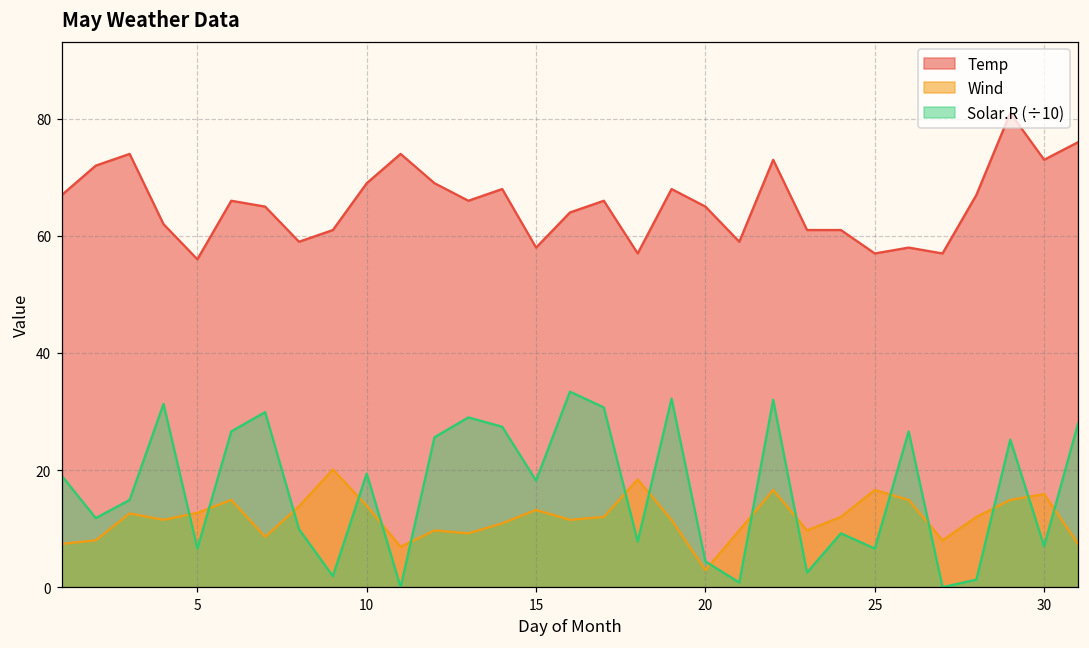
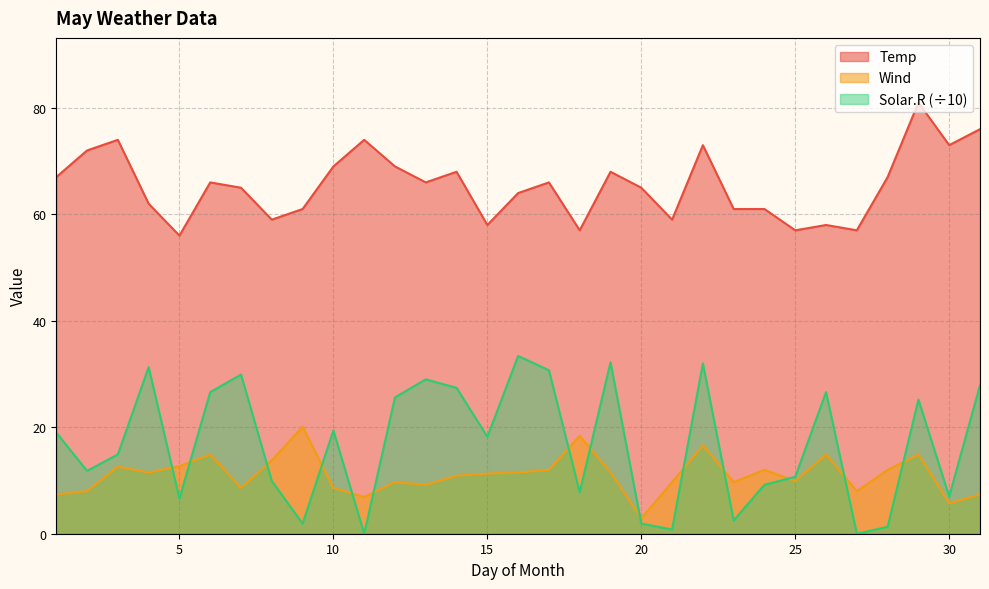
Wind, 10: 14 -> 9
Wind, 15: 13 -> 11
Solar.R (÷10), 20: 4 -> 2
Wind, 25: 17 -> 10
Solar.R (÷10), 25: 7 -> 11
Wind, 30: 16 -> 6
